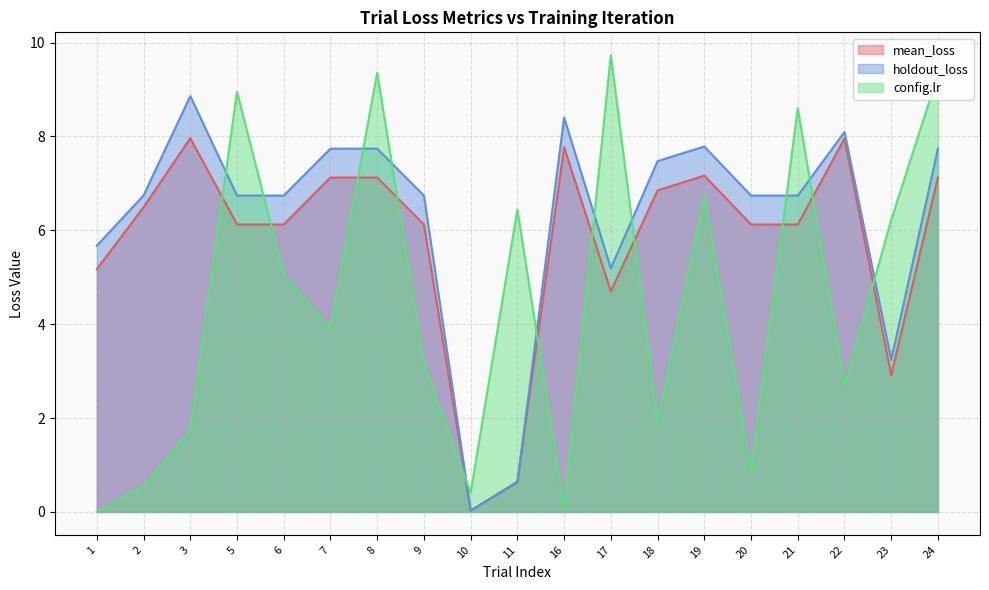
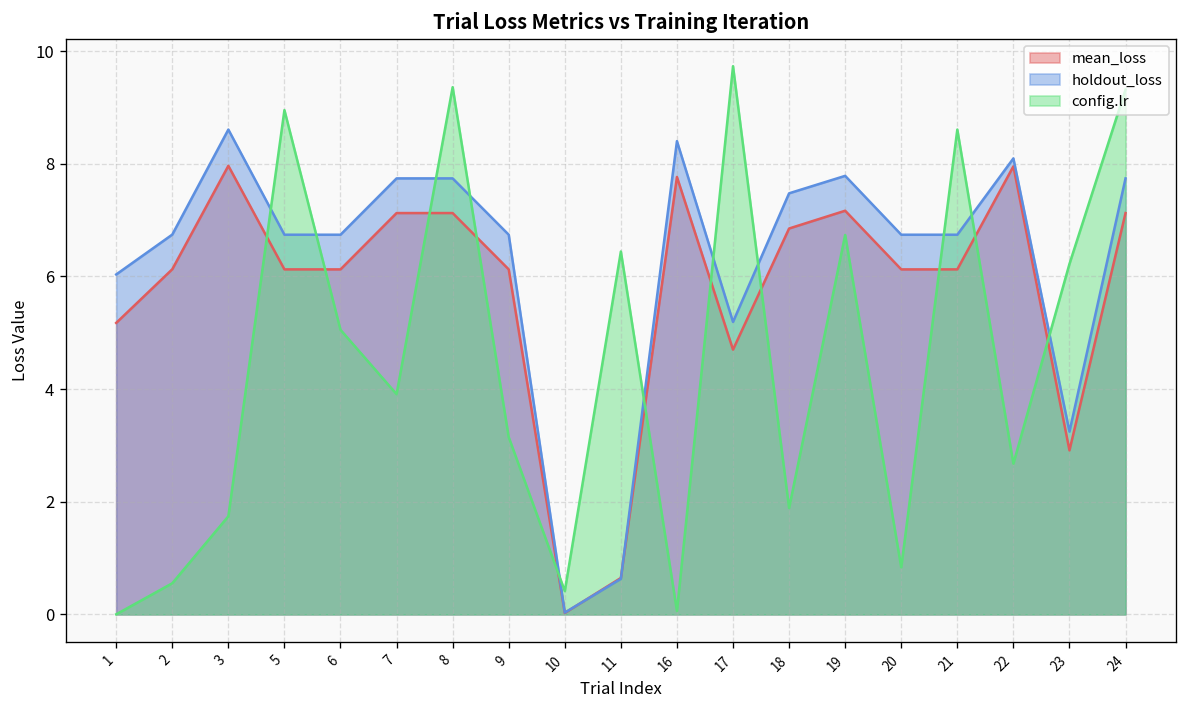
holdout_loss, 1: 5.7 -> 6.0
mean_loss, 2: 6.5 -> 6.1
holdout_loss, 3: 8.9 -> 8.6
